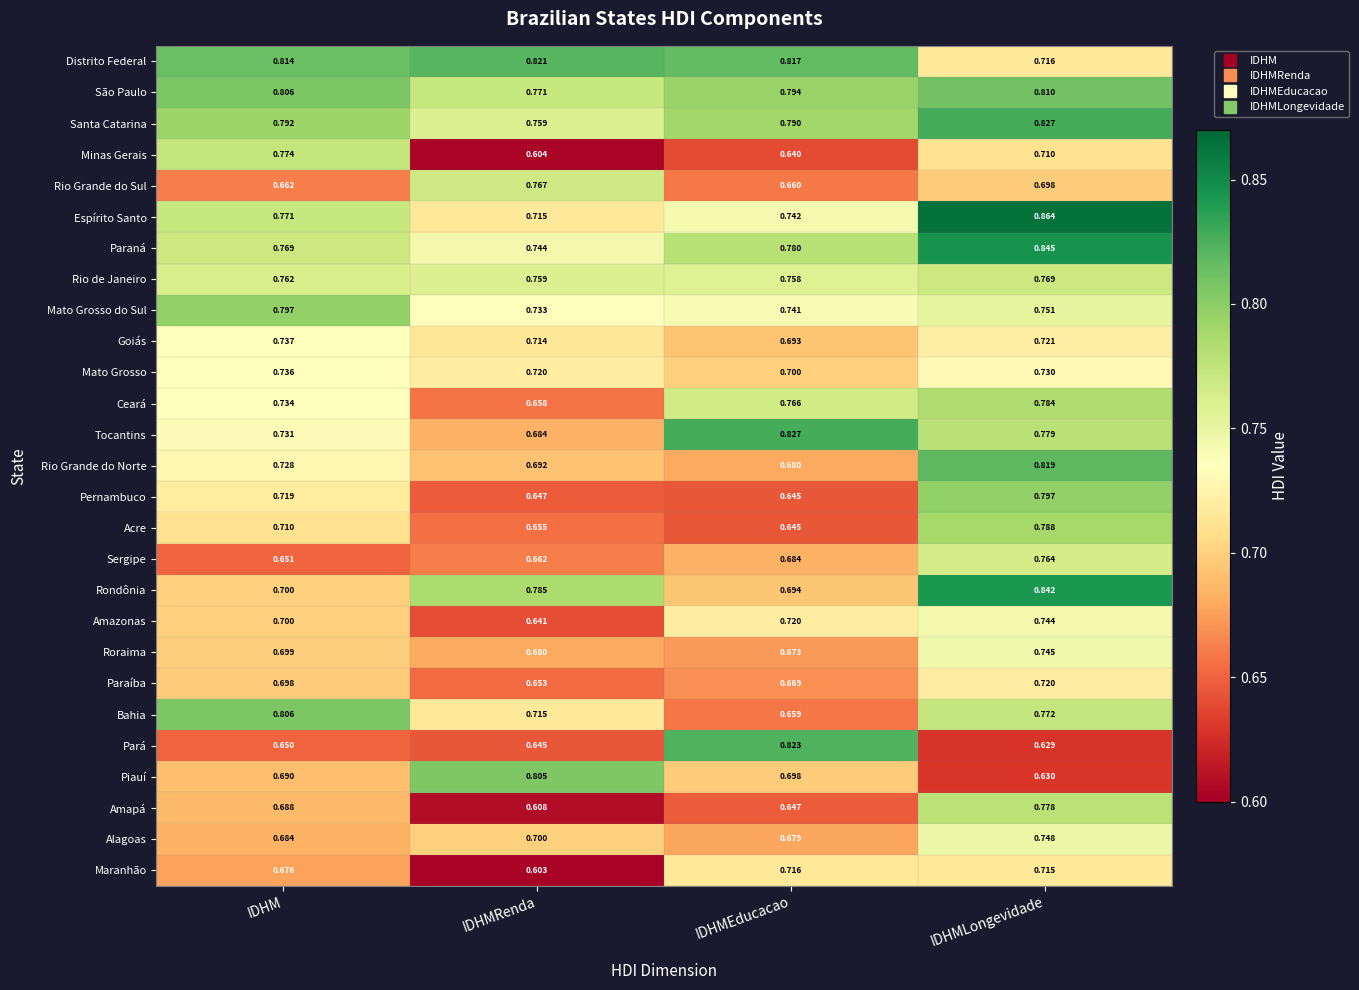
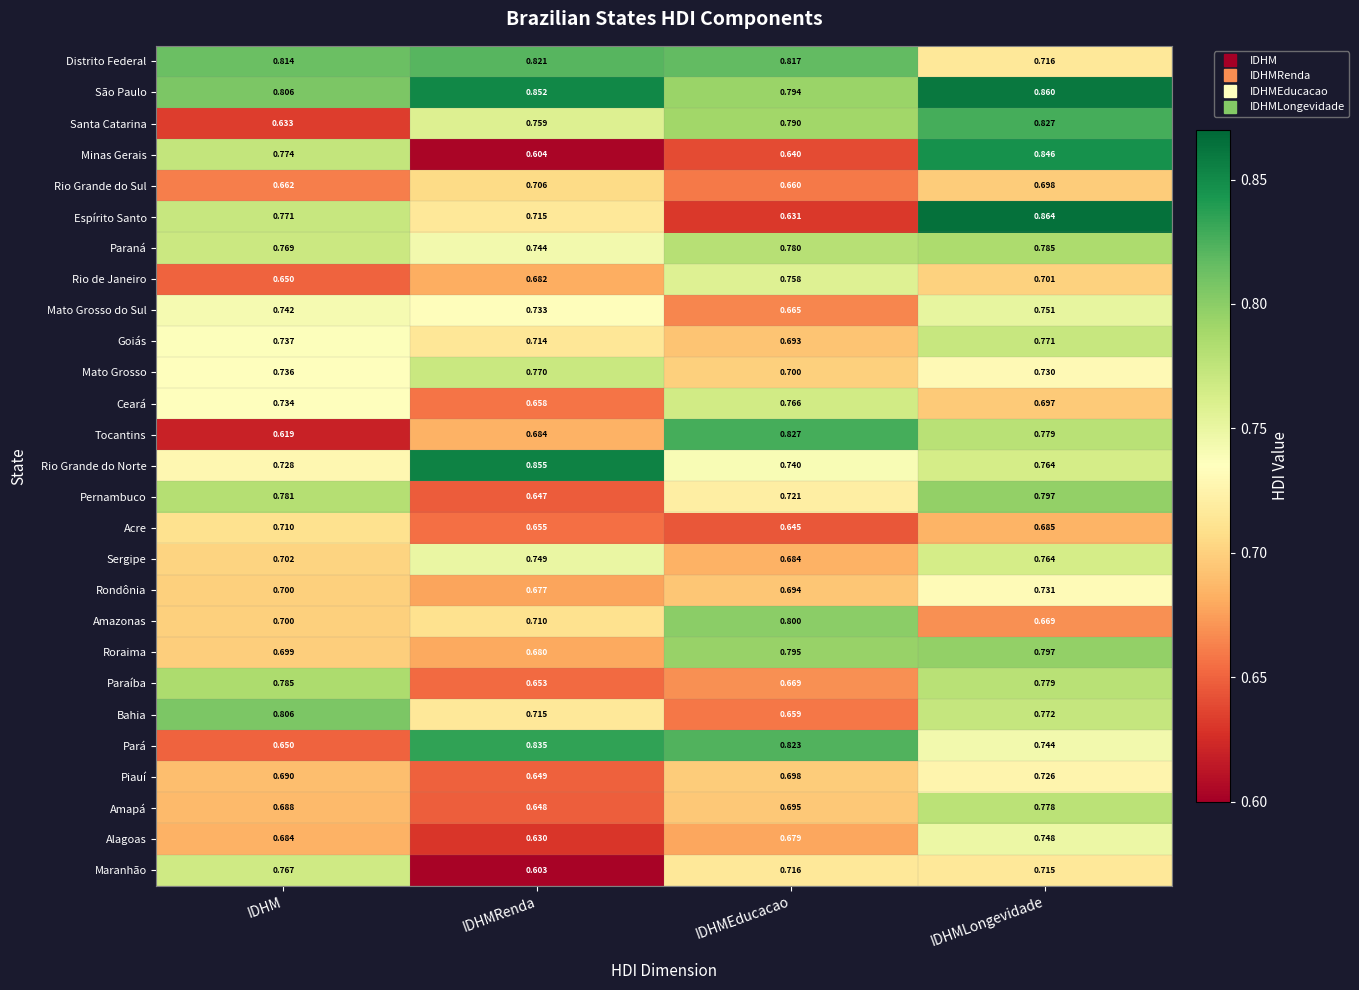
São Paulo, IDHMRenda: 0.771 -> 0.852
São Paulo, IDHMLongevidade: 0.810 -> 0.860
Santa Catarina, IDHM: 0.792 -> 0.633
Minas Gerais, IDHMLongevidade: 0.710 -> 0.846
Rio Grande do Sul, IDHMRenda: 0.767 -> 0.706
Espírito Santo, IDHMEducacao: 0.742 -> 0.631
Paraná, IDHMLongevidade: 0.845 -> 0.785
Rio de Janeiro, IDHM: 0.762 -> 0.650
Rio de Janeiro, IDHMRenda: 0.759 -> 0.682
Rio de Janeiro, IDHMLongevidade: 0.769 -> 0.701
Mato Grosso do Sul, IDHM: 0.797 -> 0.742
Mato Grosso do Sul, IDHMEducacao: 0.741 -> 0.665
Goiás, IDHMLongevidade: 0.721 -> 0.771
Mato Grosso, IDHMRenda: 0.720 -> 0.770
Ceará, IDHMLongevidade: 0.784 -> 0.697
Tocantins, IDHM: 0.731 -> 0.619
Rio Grande do Norte, IDHMRenda: 0.692 -> 0.855
Rio Grande do Norte, IDHMEducacao: 0.680 -> 0.740
Rio Grande do Norte, IDHMLongevidade: 0.819 -> 0.764
Pernambuco, IDHM: 0.719 -> 0.781
Pernambuco, IDHMEducacao: 0.645 -> 0.721
Acre, IDHMLongevidade: 0.788 -> 0.685
Sergipe, IDHM: 0.651 -> 0.702
Sergipe, IDHMRenda: 0.662 -> 0.749
Rondônia, IDHMRenda: 0.785 -> 0.677
Rondônia, IDHMLongevidade: 0.842 -> 0.731
Amazonas, IDHMRenda: 0.641 -> 0.710
Amazonas, IDHMEducacao: 0.720 -> 0.800
Amazonas, IDHMLongevidade: 0.744 -> 0.669
Roraima, IDHMEducacao: 0.673 -> 0.795
Roraima, IDHMLongevidade: 0.745 -> 0.797
Paraíba, IDHM: 0.698 -> 0.785
Paraíba, IDHMLongevidade: 0.720 -> 0.779
Pará, IDHMRenda: 0.645 -> 0.835
Pará, IDHMLongevidade: 0.629 -> 0.744
Piauí, IDHMRenda: 0.805 -> 0.649
Piauí, IDHMLongevidade: 0.630 -> 0.726
Amapá, IDHMRenda: 0.608 -> 0.648
Amapá, IDHMEducacao: 0.647 -> 0.695
Alagoas, IDHMRenda: 0.700 -> 0.630
Maranhão, IDHM: 0.676 -> 0.767
